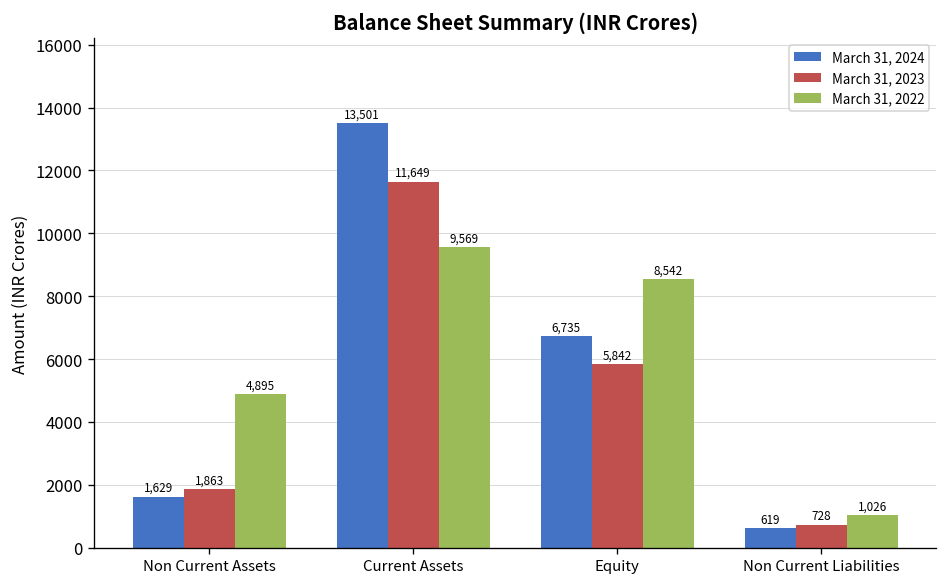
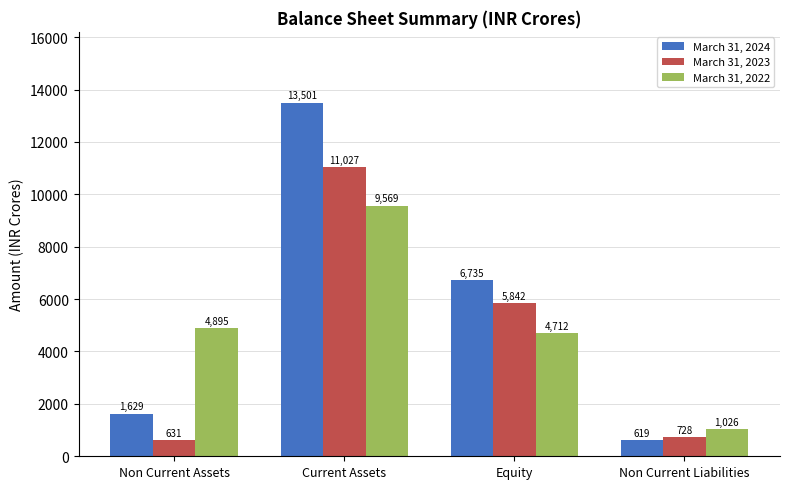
March 31, 2023, Non Current Assets: 1,863 -> 631
March 31, 2023, Current Assets: 11,649 -> 11,027
March 31, 2022, Equity: 8,542 -> 4,712
